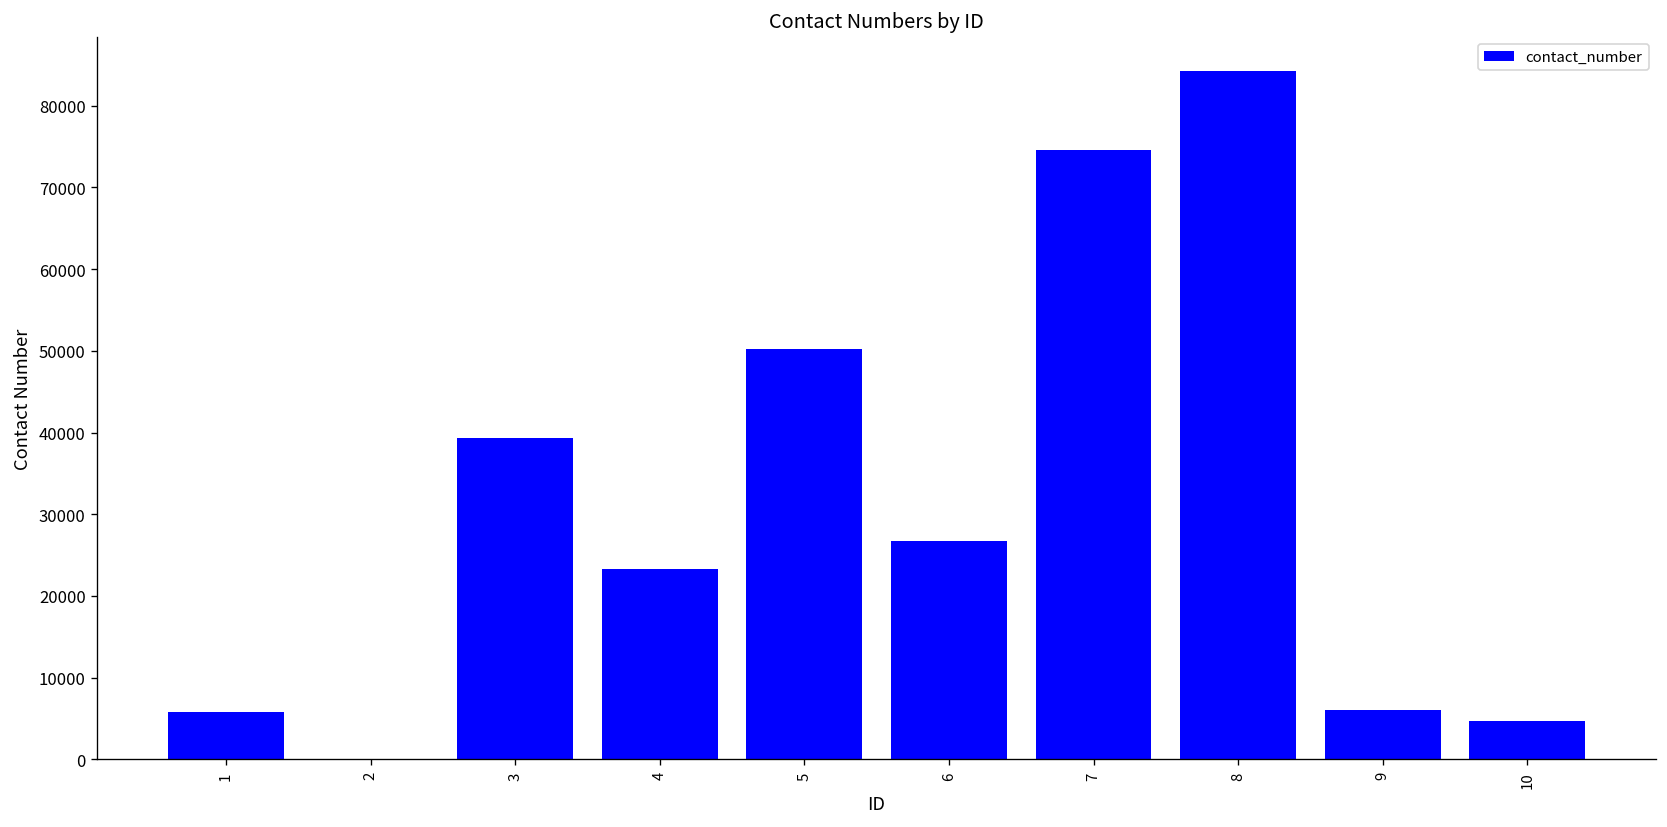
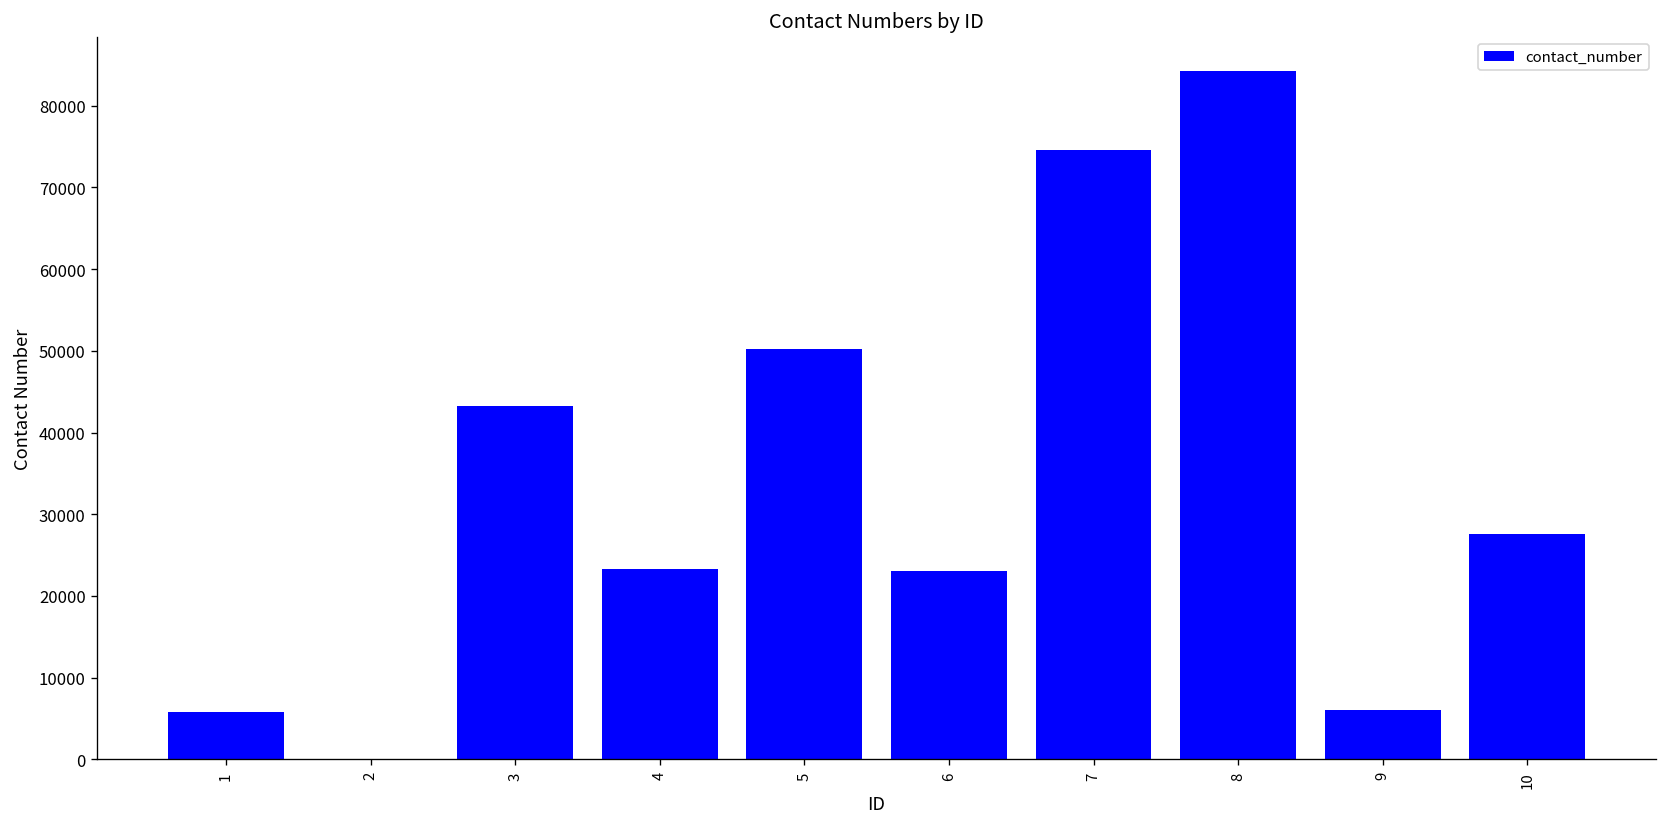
3: 39000 -> 43000
6: 27000 -> 23000
10: 5000 -> 28000
